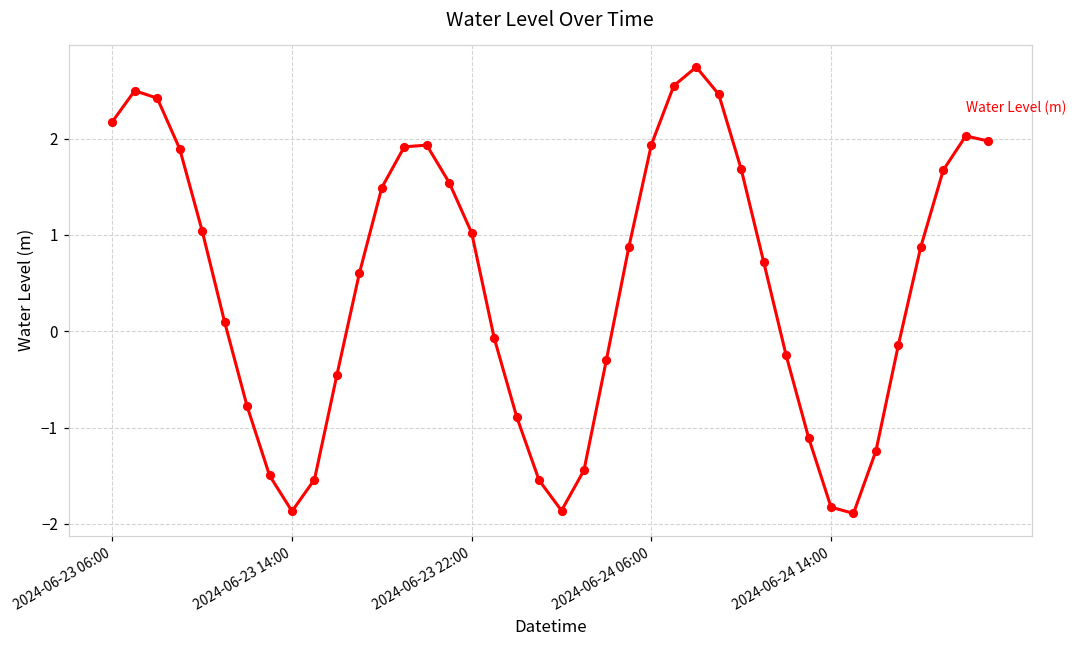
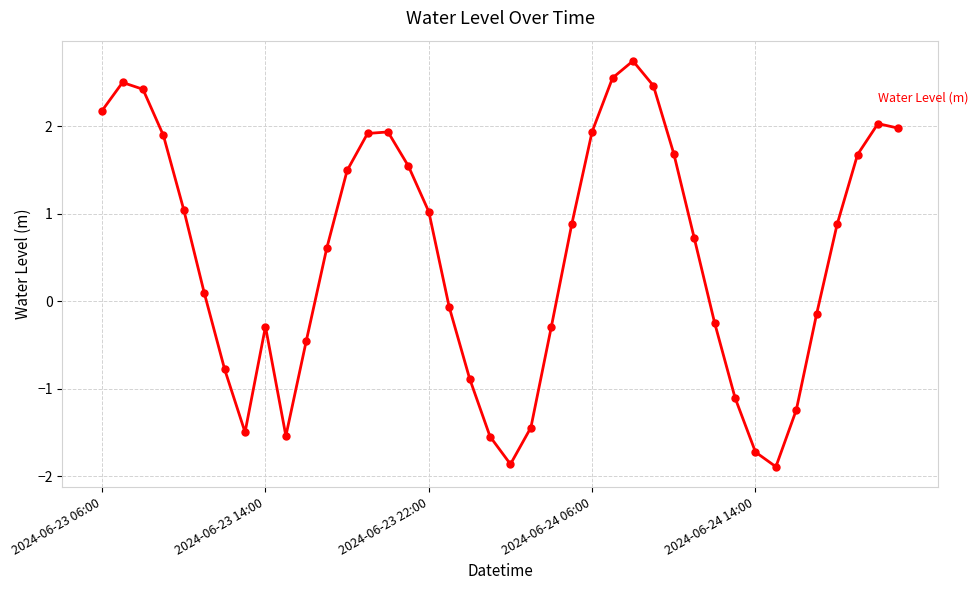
2024-06-23 14:00: -1.9 -> -0.3
2024-06-24 14:00: -1.8 -> -1.7
